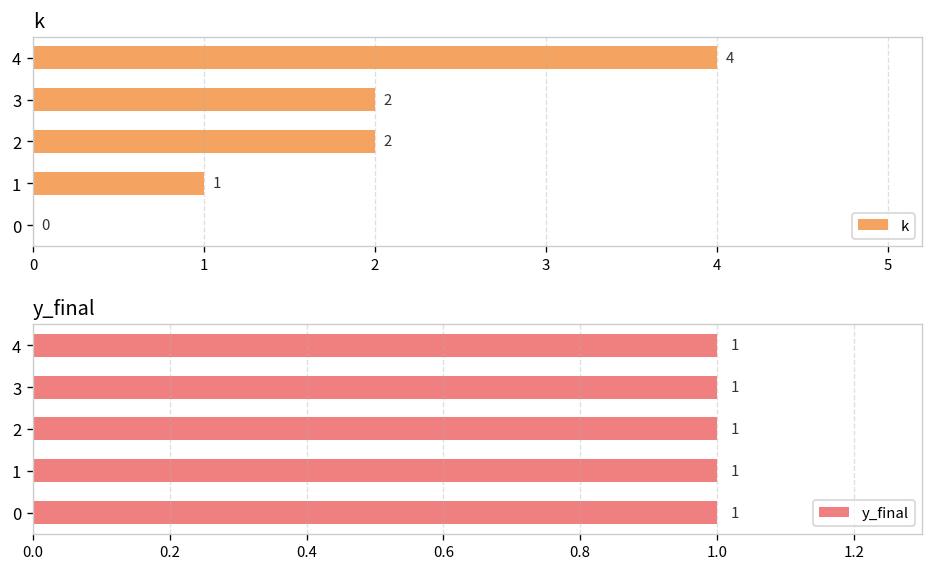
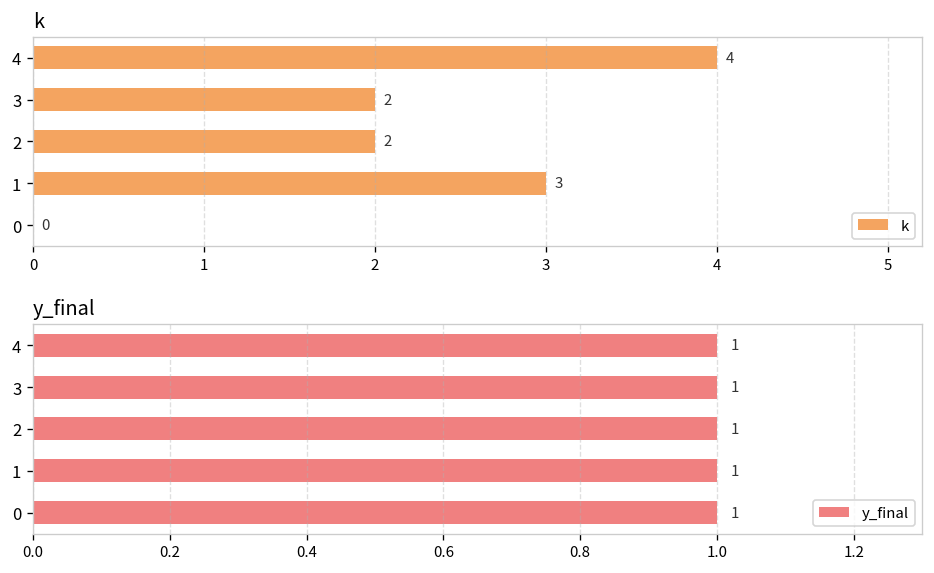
k, 1: 1 -> 3
